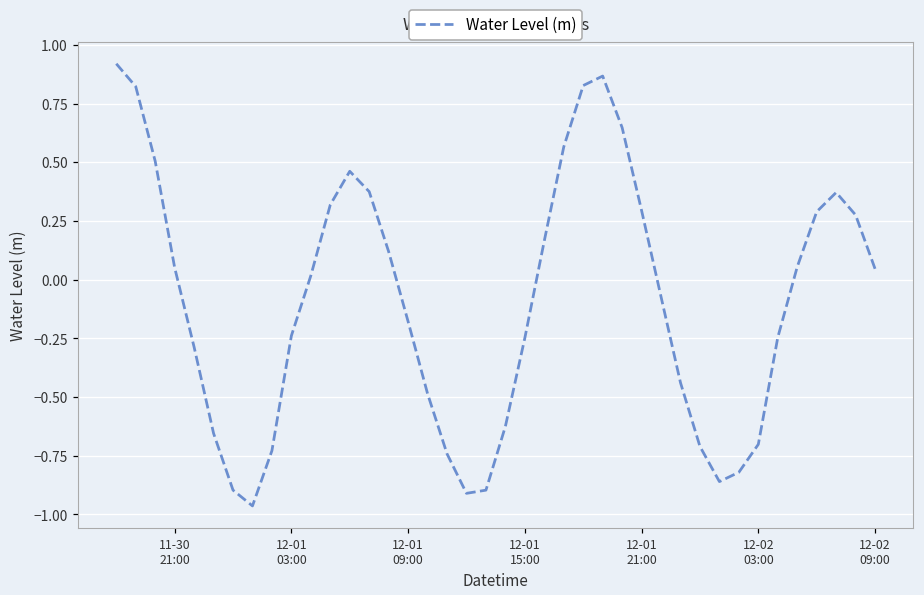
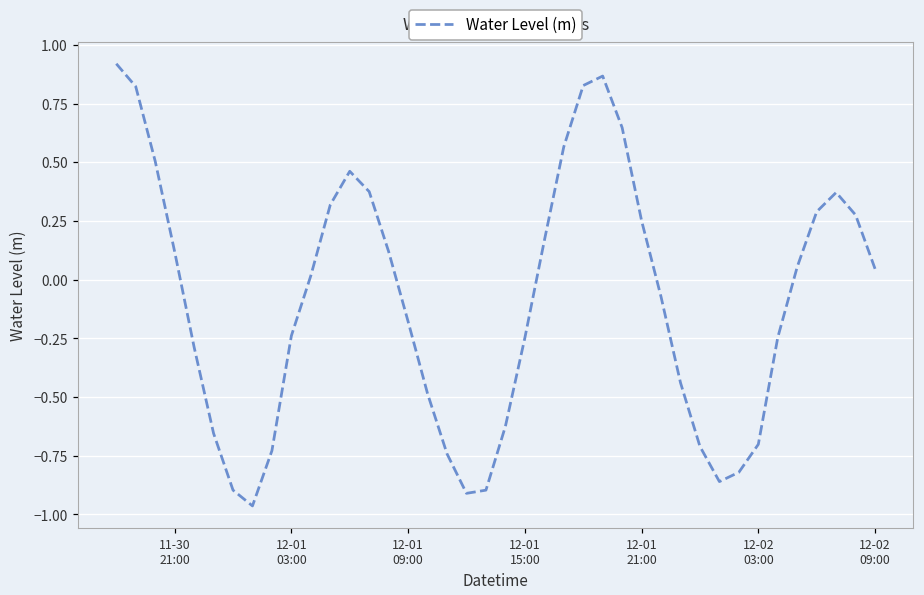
11-30 21:00: 0.05 -> 0.12
12-01 21:00: 0.29 -> 0.25
